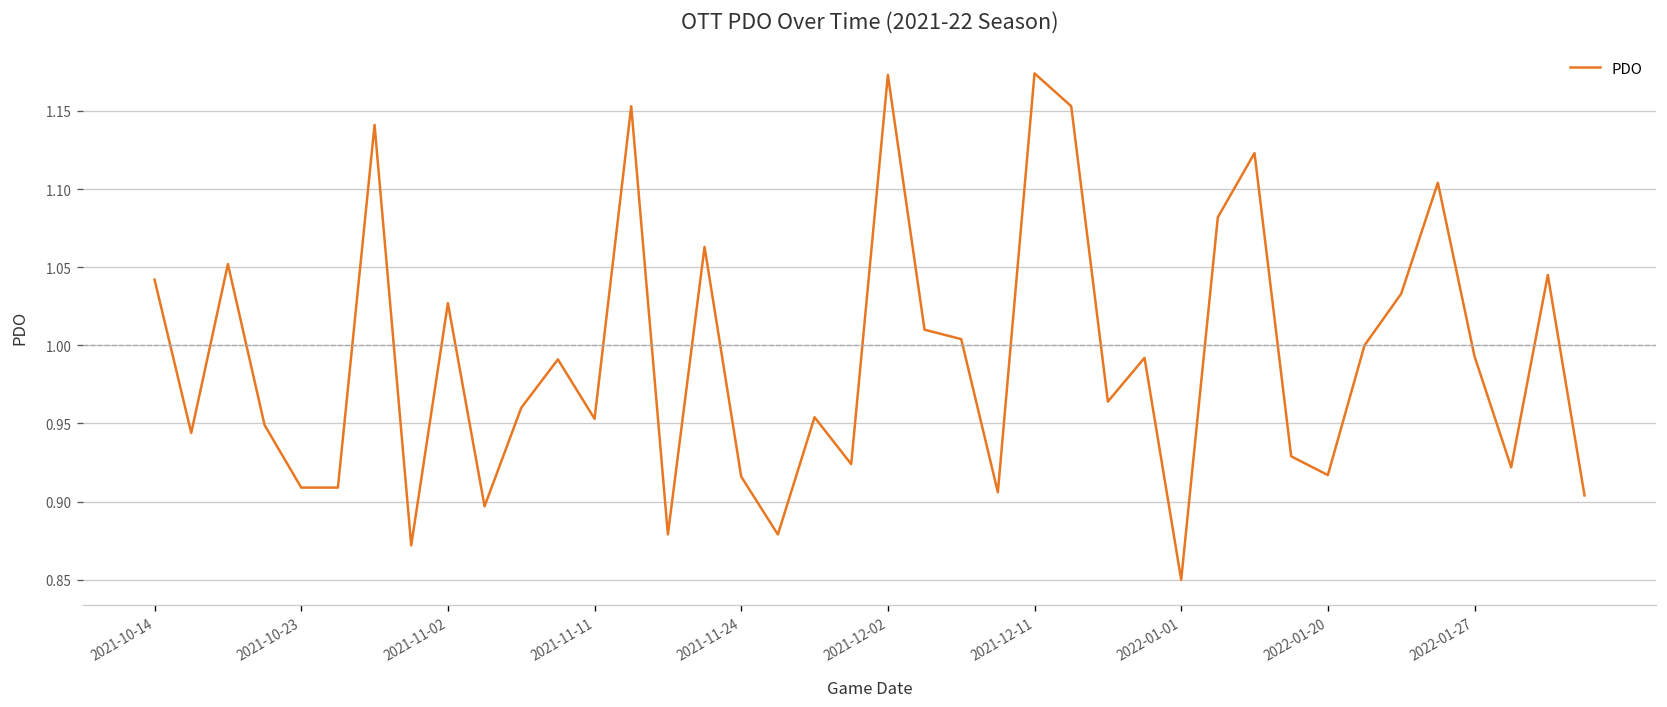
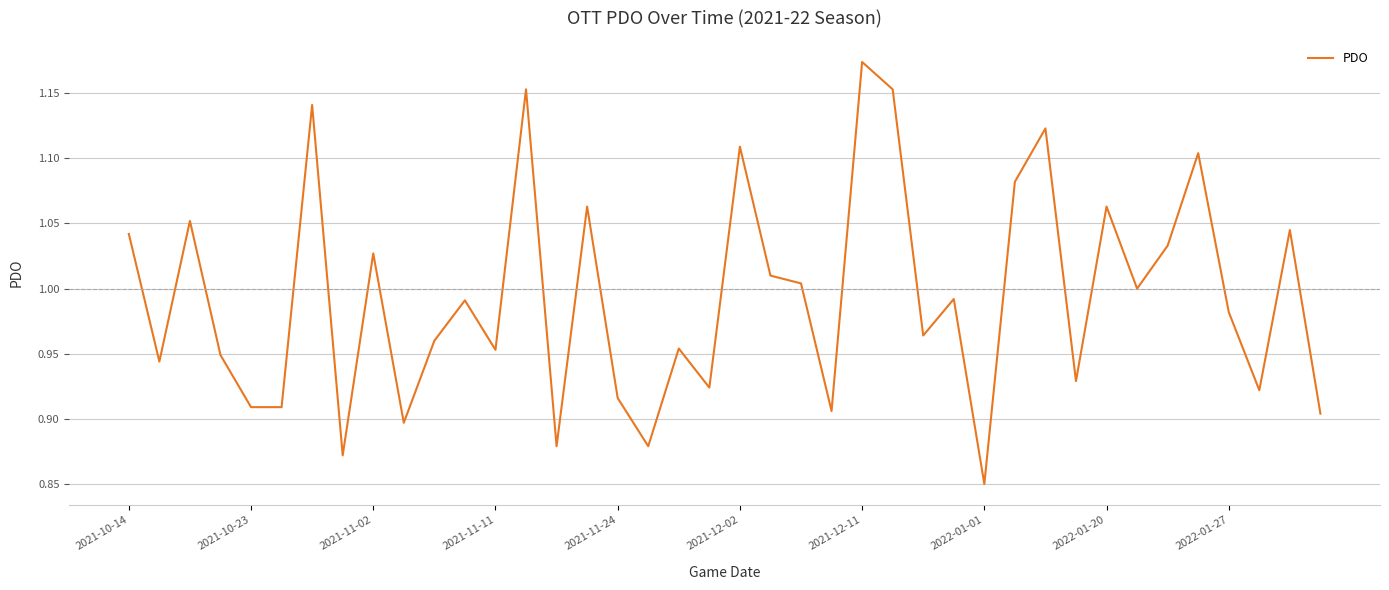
2021-12-02: 1.173 -> 1.109
2022-01-20: 0.917 -> 1.063
2022-01-27: 0.993 -> 0.982
